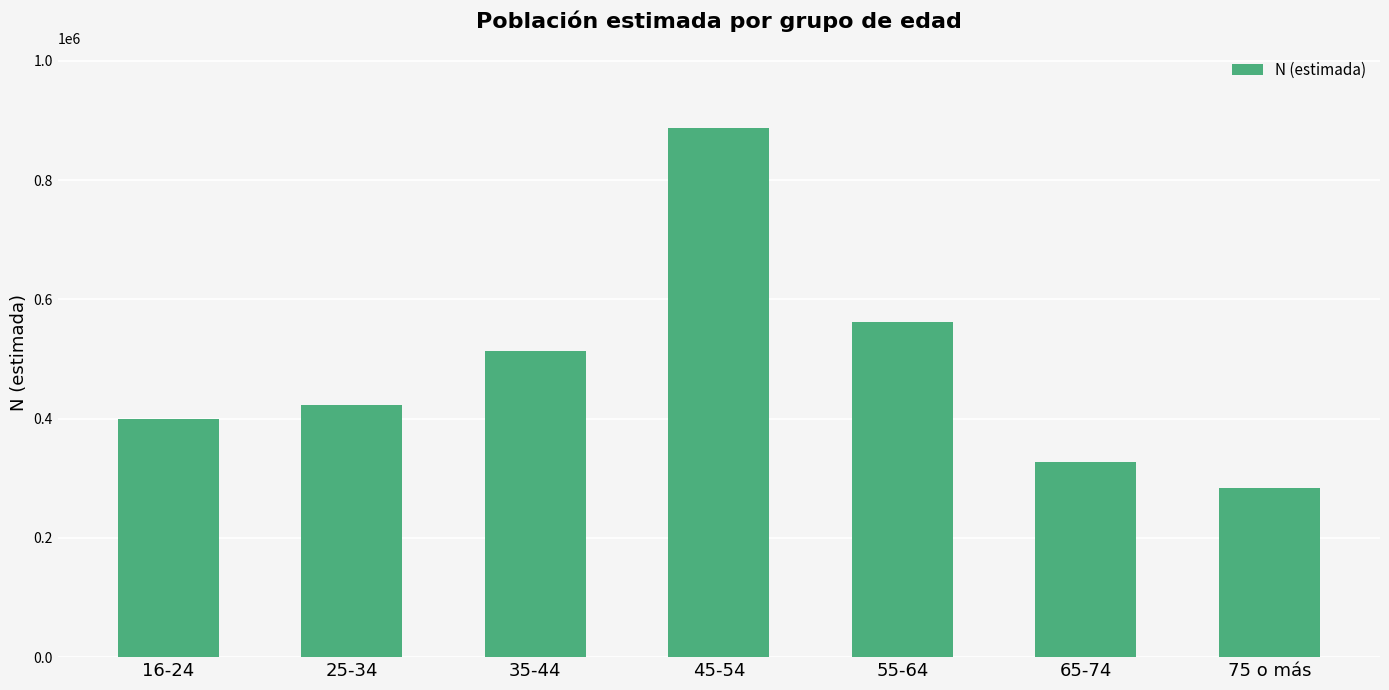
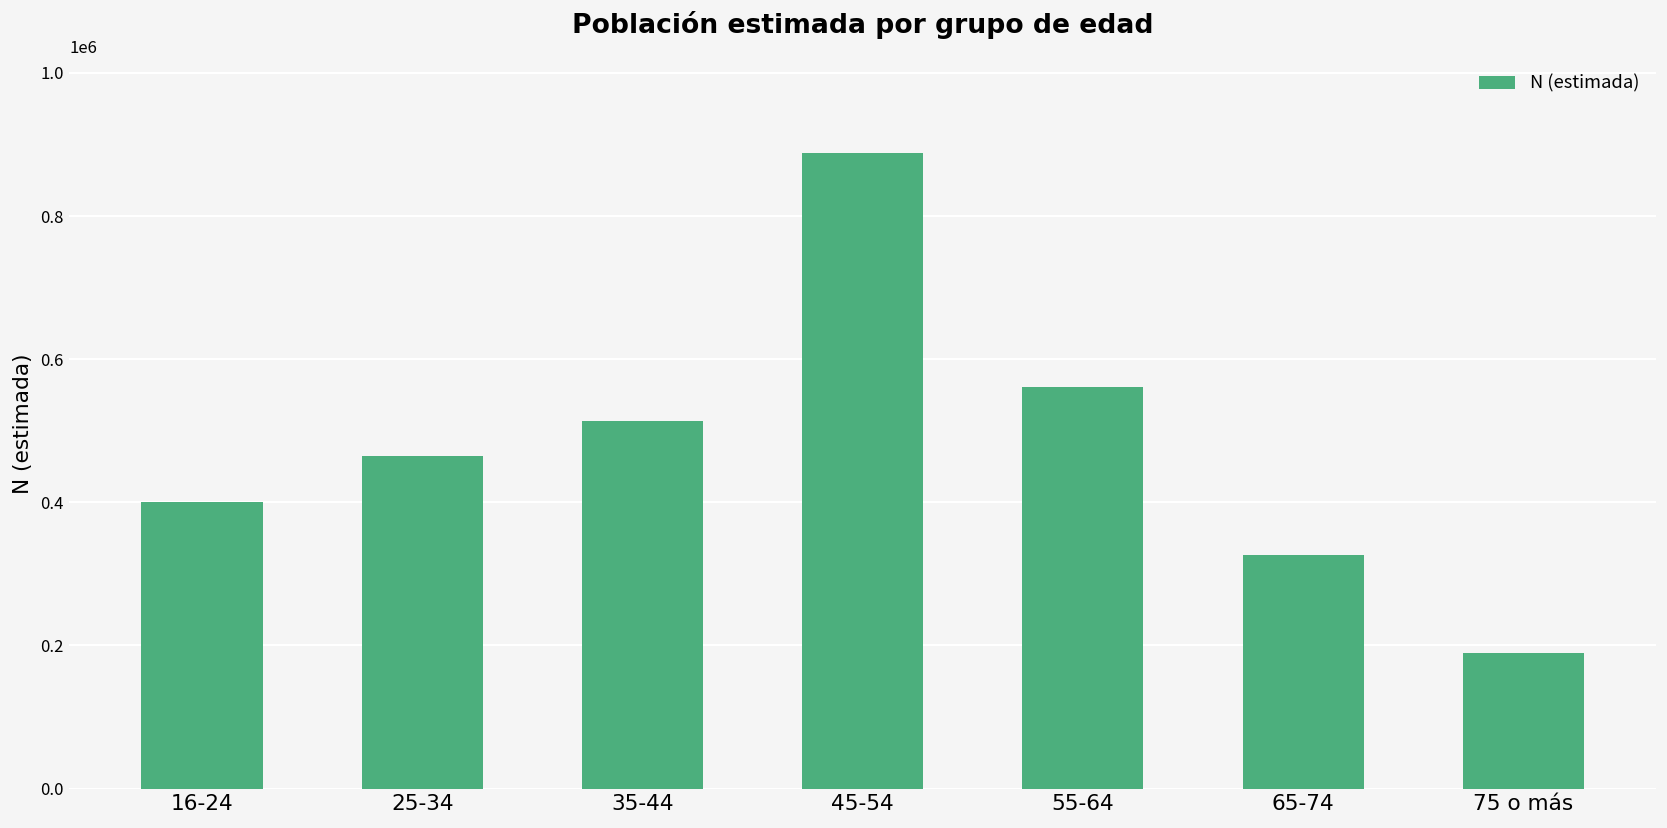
25-34: 420000 -> 460000
75 o más: 280000 -> 190000
